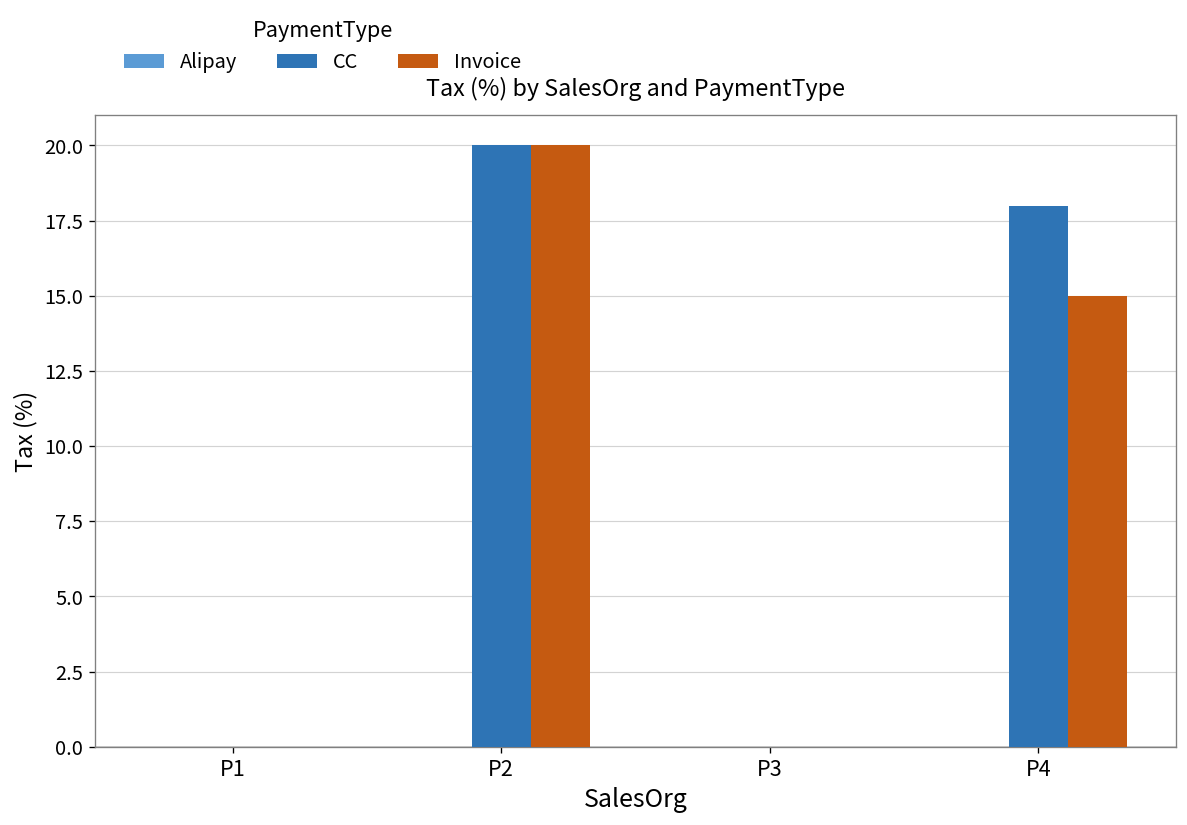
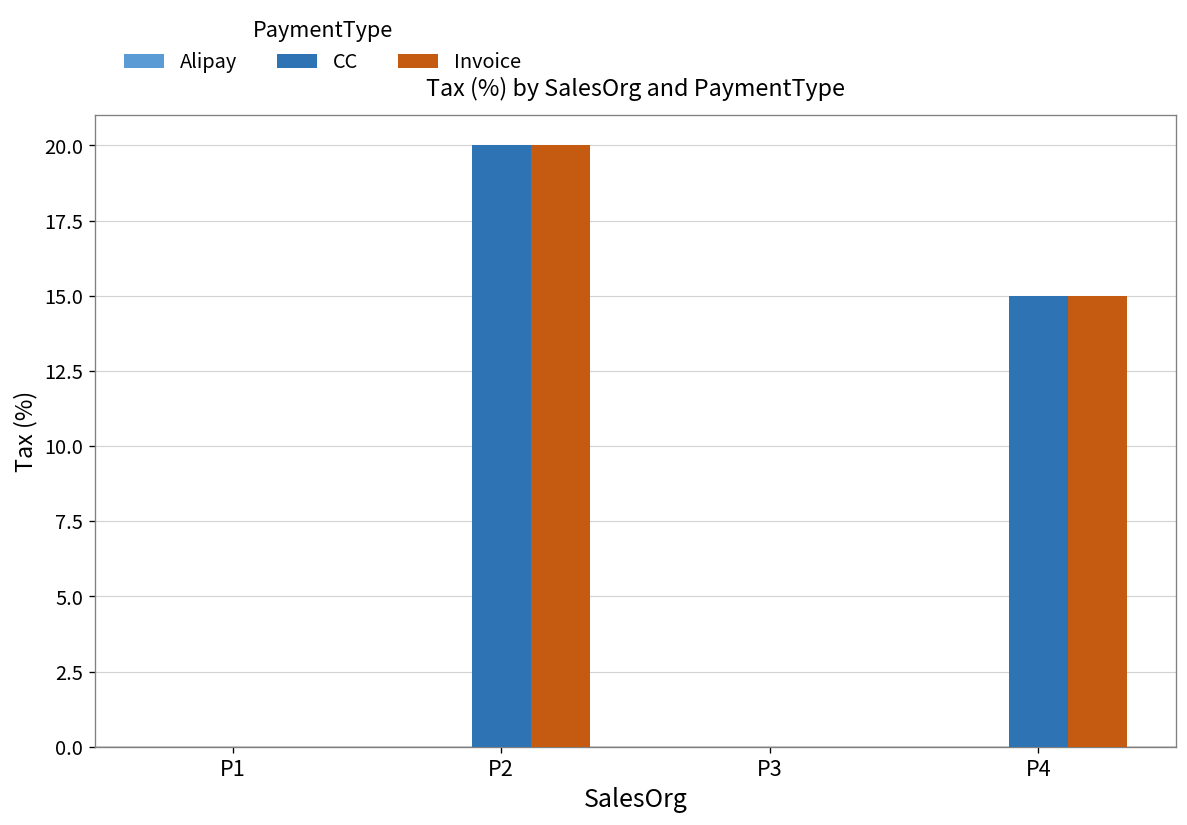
CC, P4: 18 -> 15
